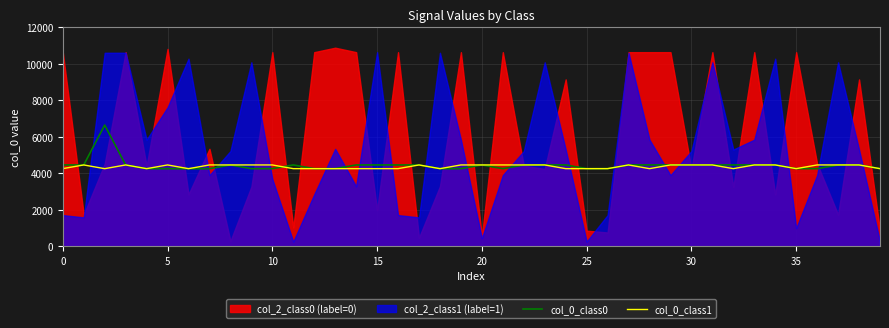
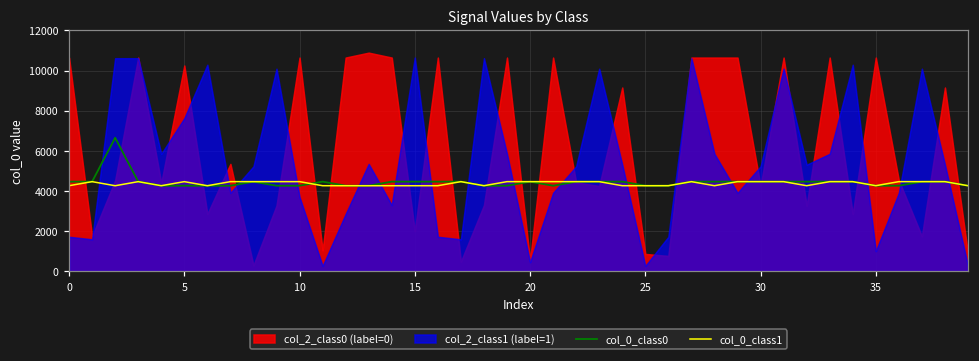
col_2_class0 (label=0), 5: 10800 -> 10300
